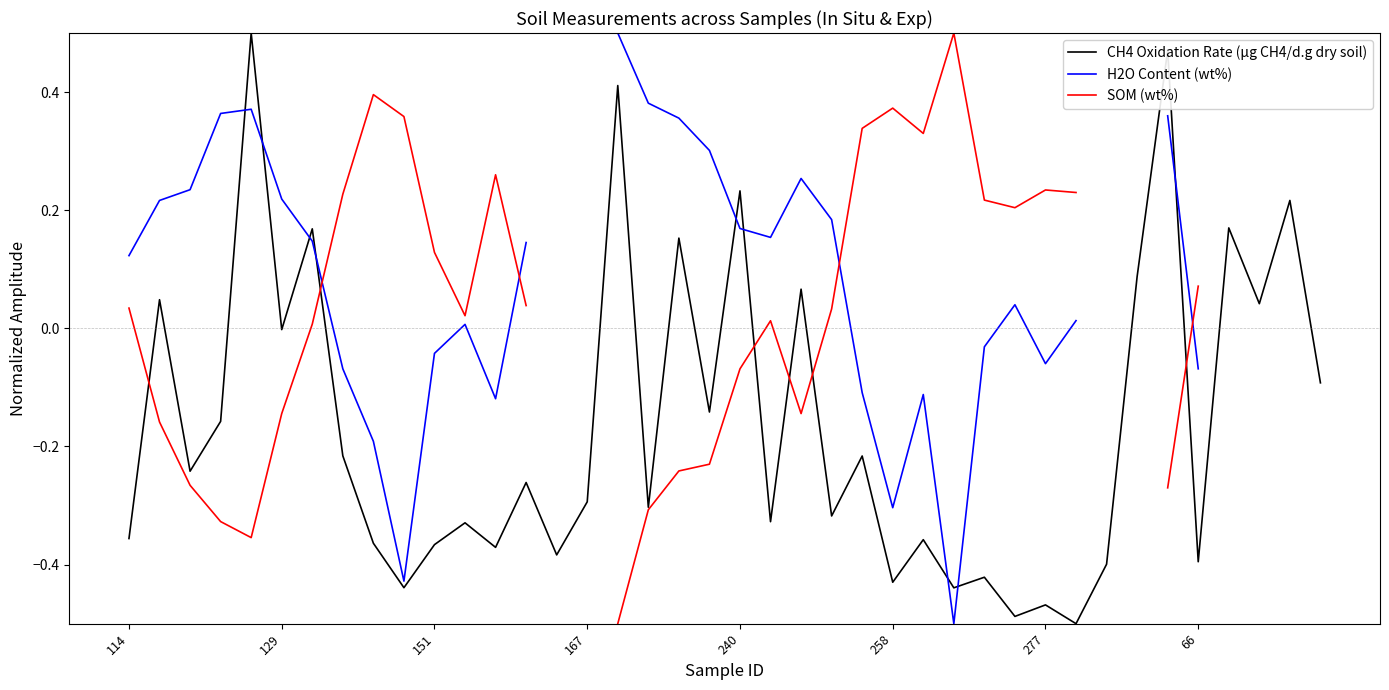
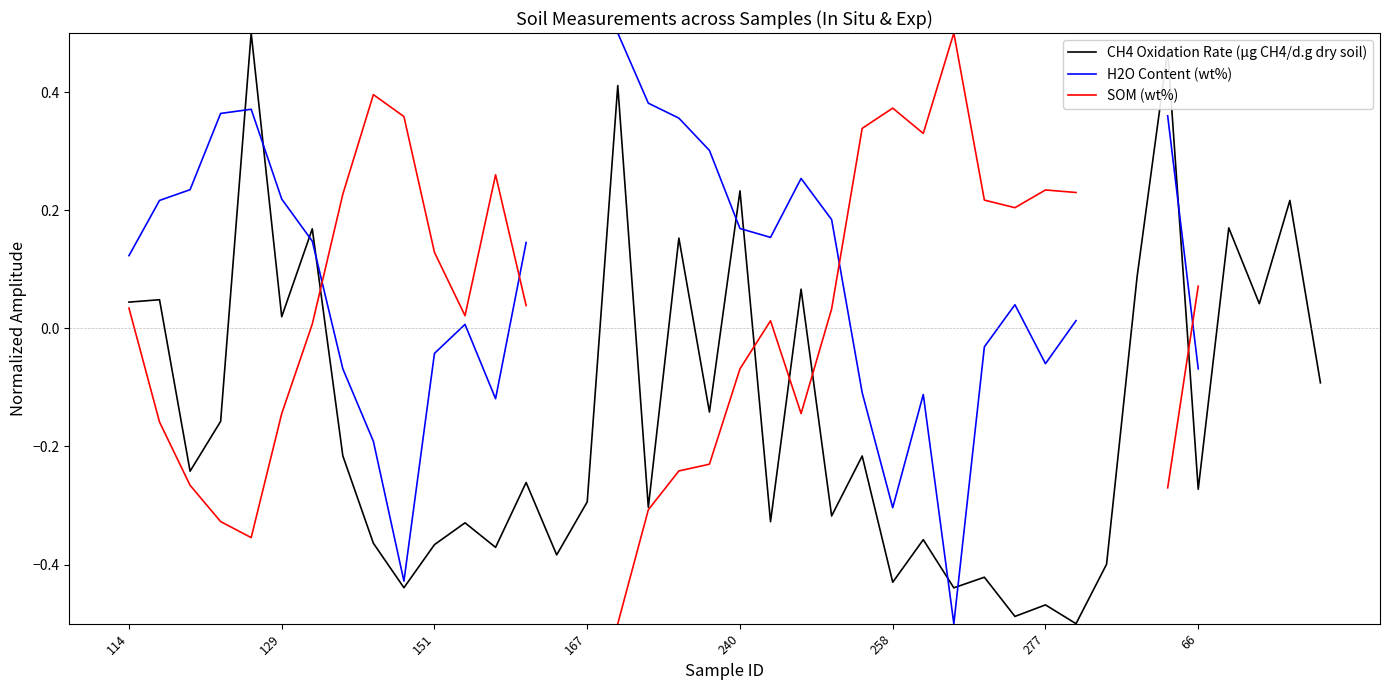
CH4 Oxidation Rate (µg CH4/d.g dry soil), 114: -0.36 -> 0.04
CH4 Oxidation Rate (µg CH4/d.g dry soil), 129: 0.00 -> 0.02
CH4 Oxidation Rate (µg CH4/d.g dry soil), 66: -0.40 -> -0.27
